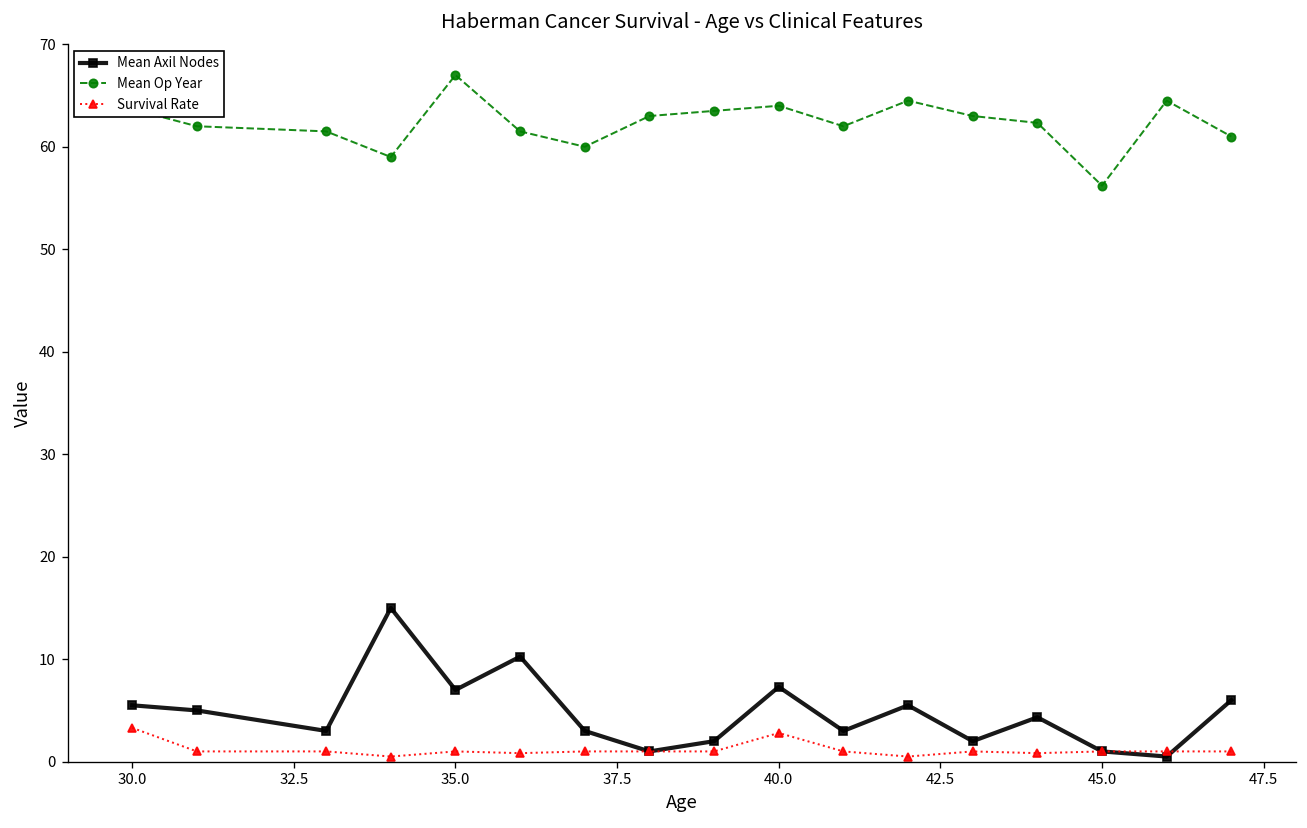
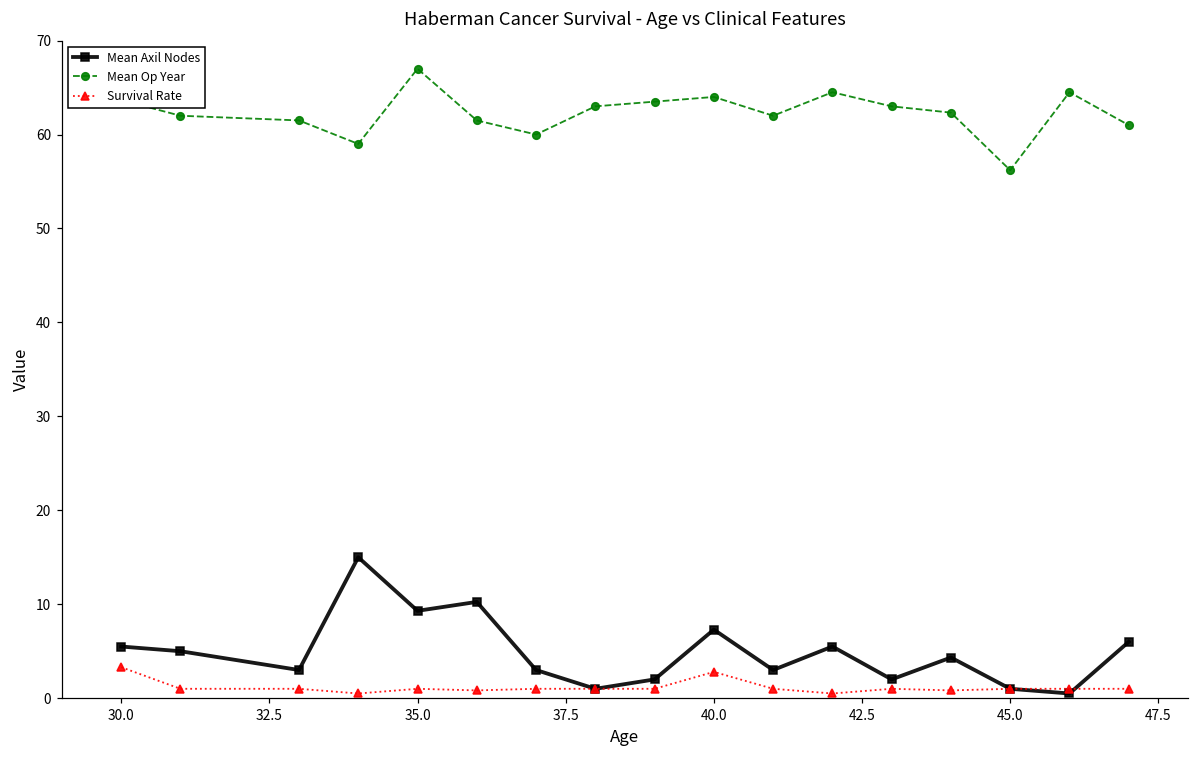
Mean Axil Nodes, 35.0: 7 -> 9
